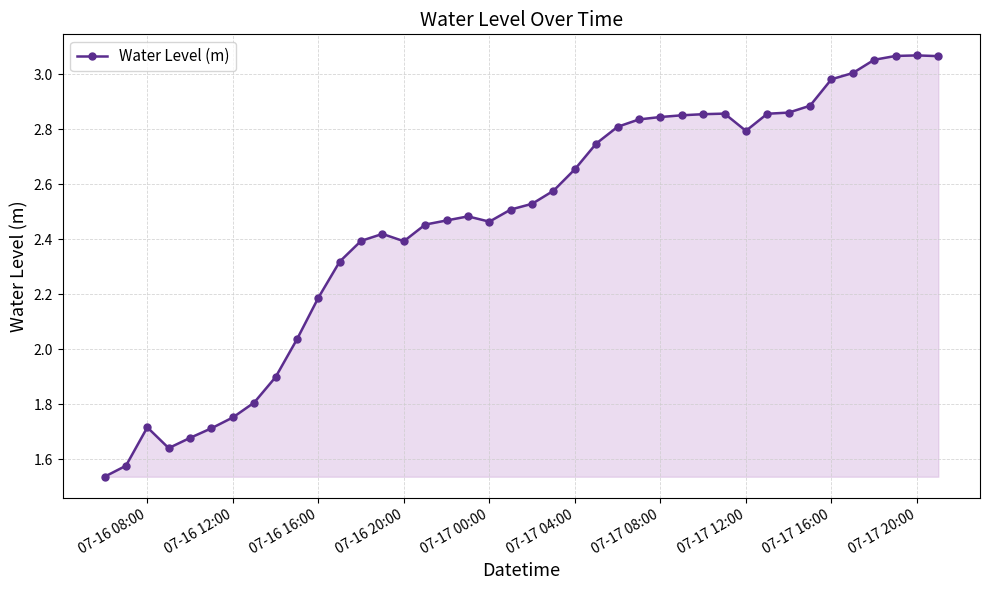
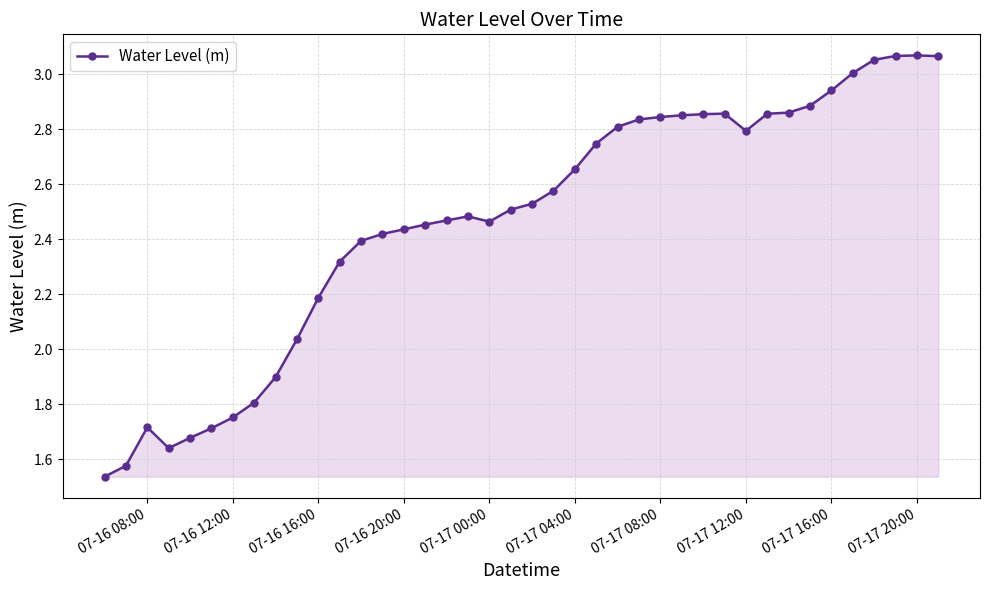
07-16 20:00: 2.39 -> 2.44
07-17 16:00: 2.98 -> 2.94
